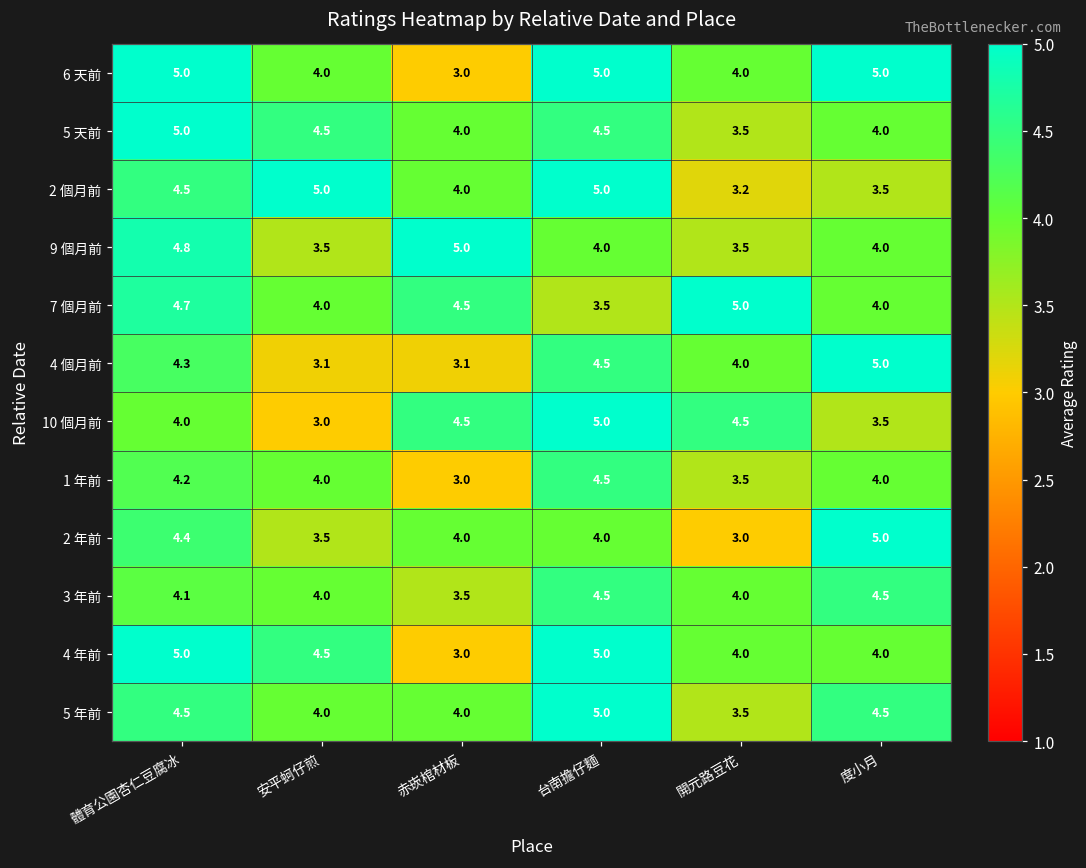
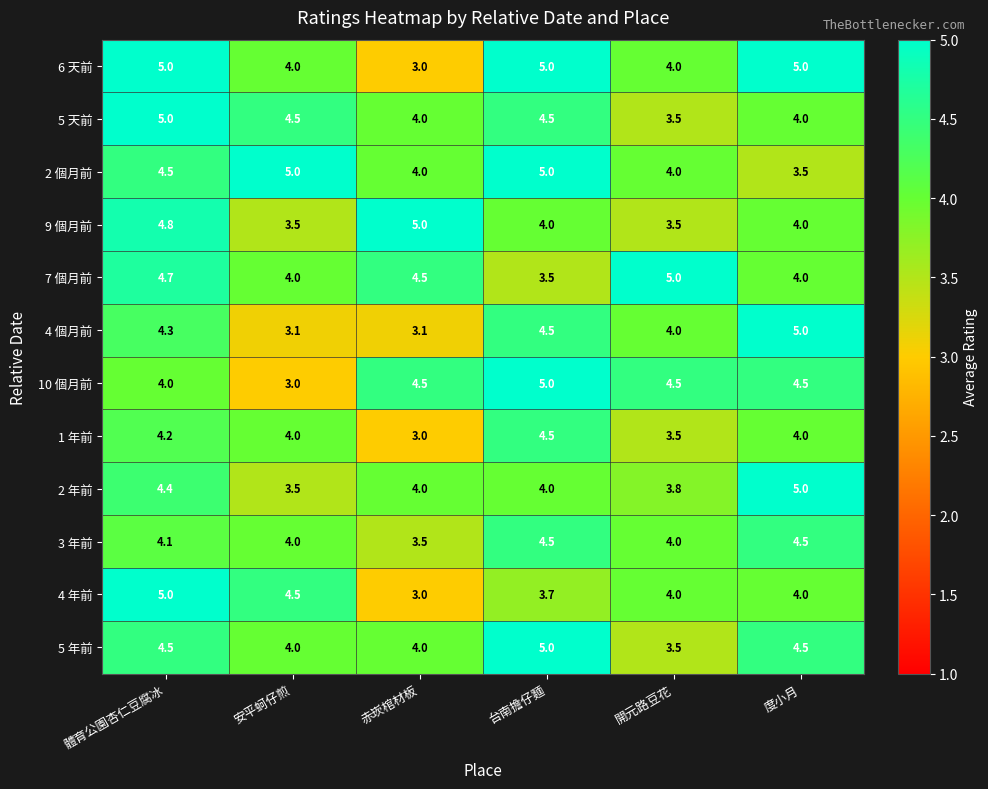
2 個月前, 開元路豆花: 3.2 -> 4.0
10 個月前, 度小月: 3.5 -> 4.5
2 年前, 開元路豆花: 3.0 -> 3.8
4 年前, 台南擔仔麵: 5.0 -> 3.7
